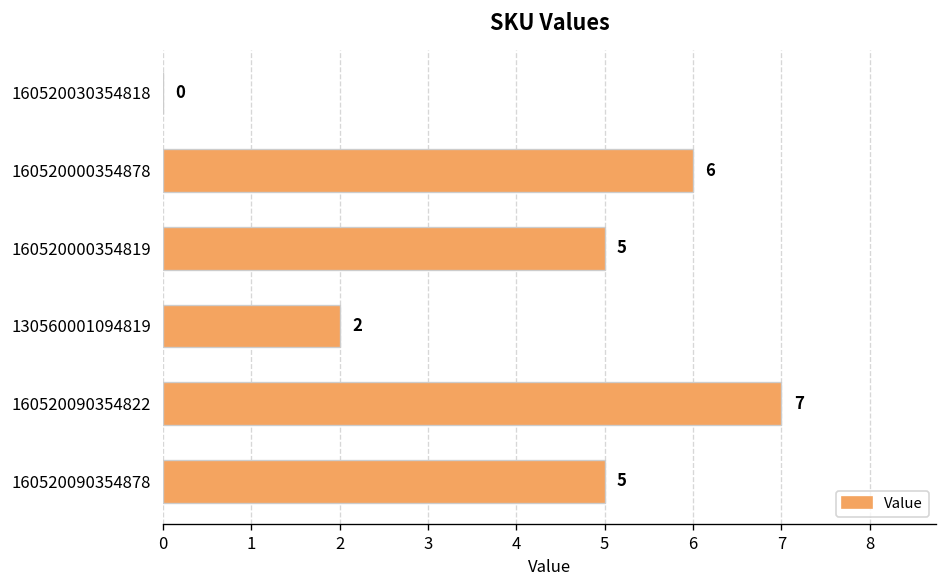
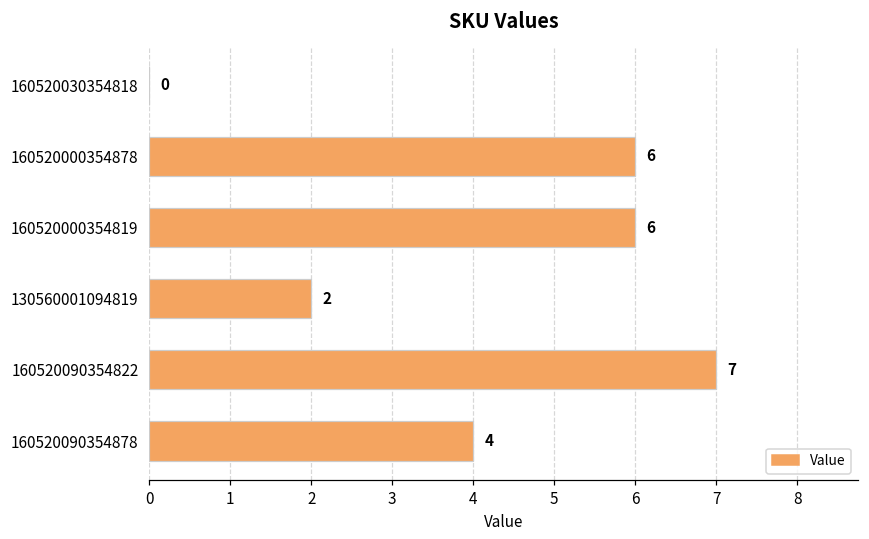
160520000354819: 5 -> 6
160520090354878: 5 -> 4
